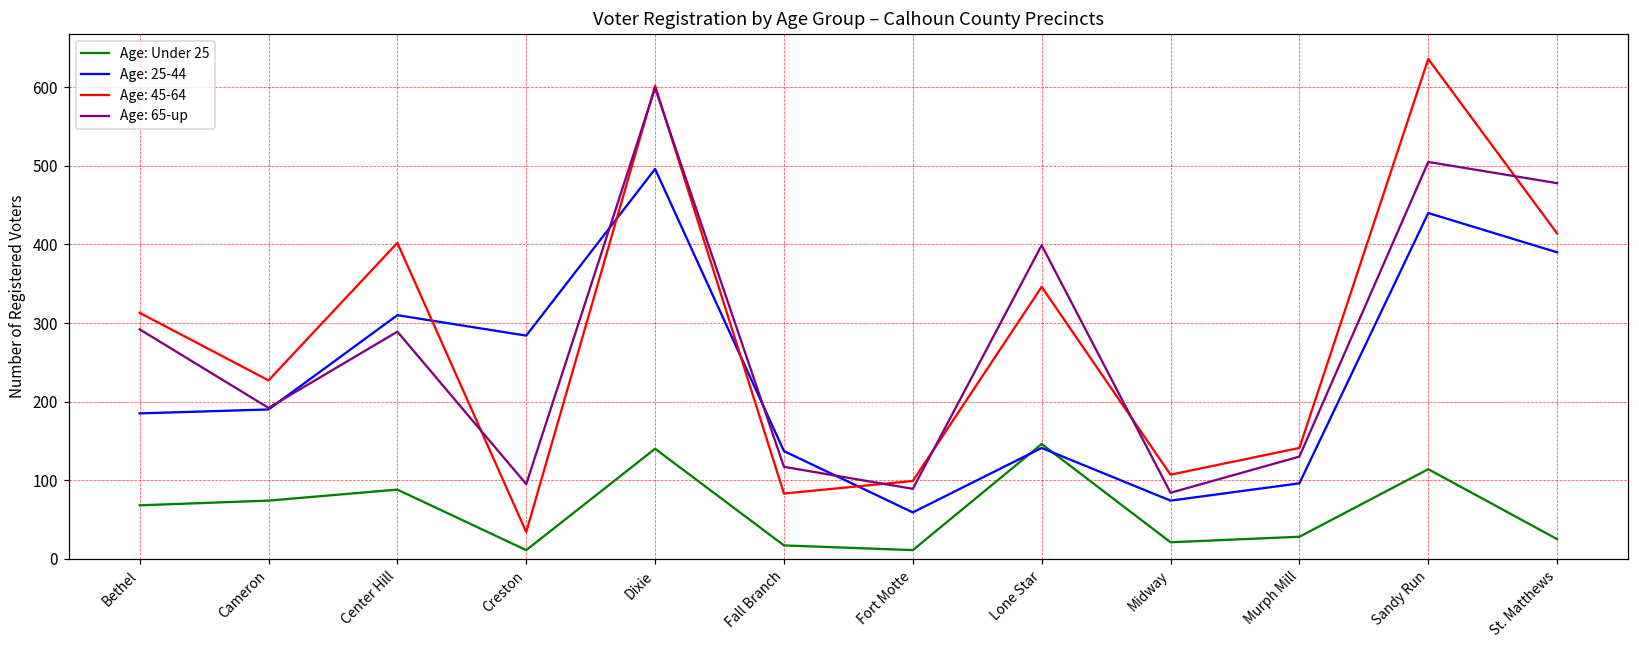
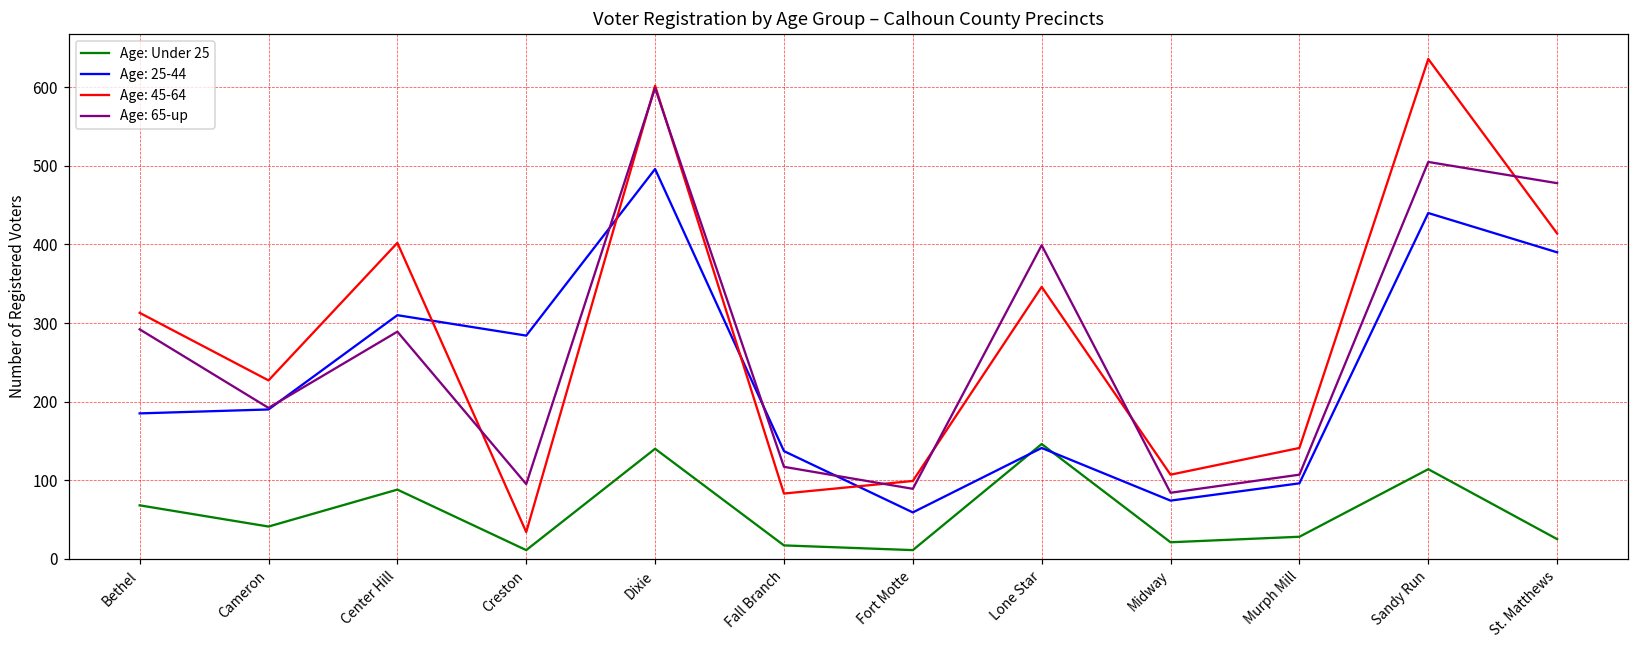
Age: Under 25, Cameron: 70 -> 40
Age: 65-up, Murph Mill: 130 -> 110
